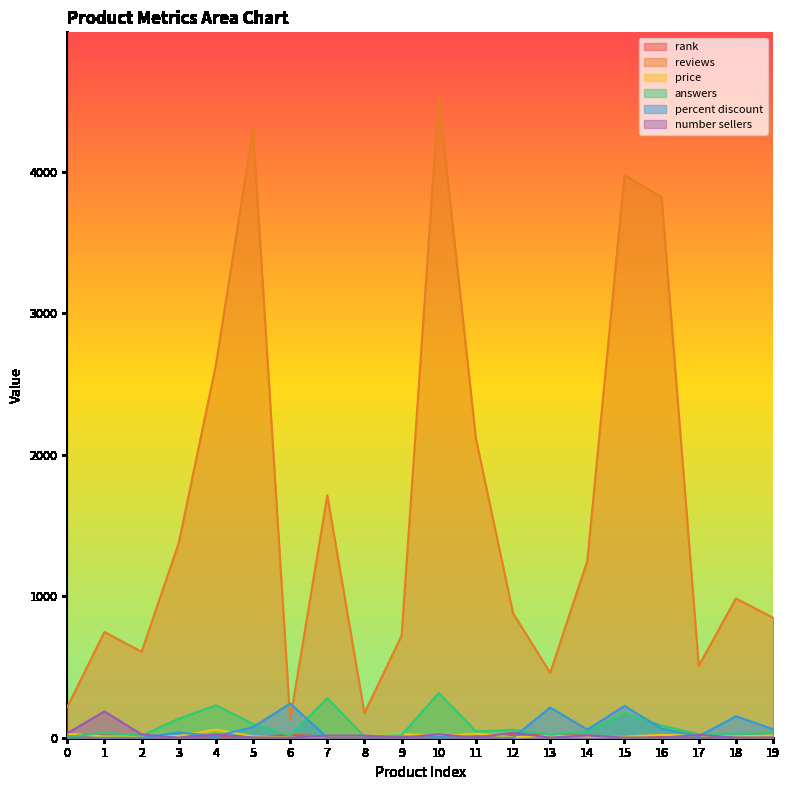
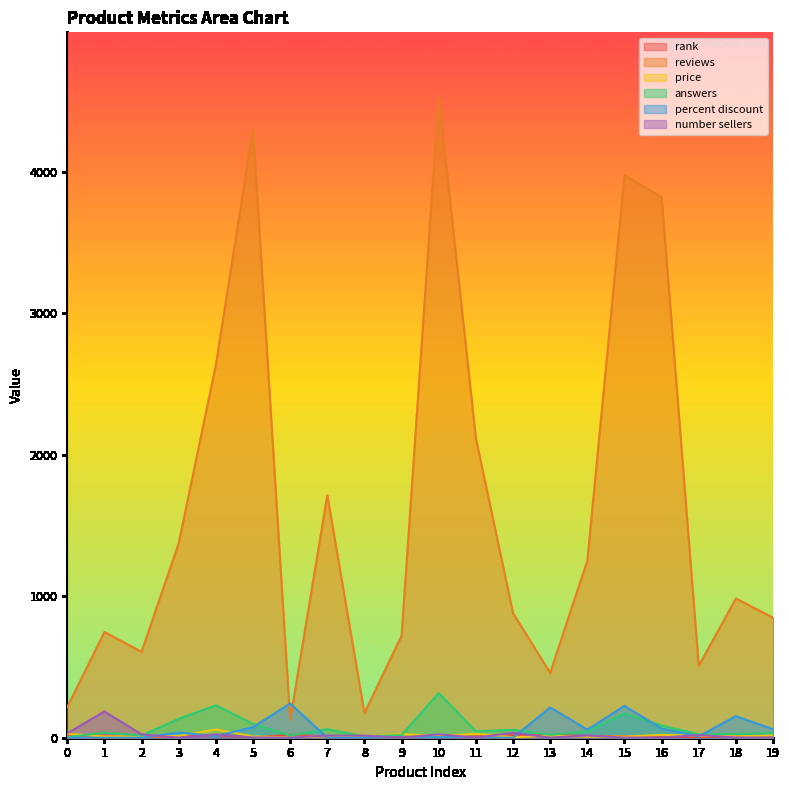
answers, 7: 280 -> 60
